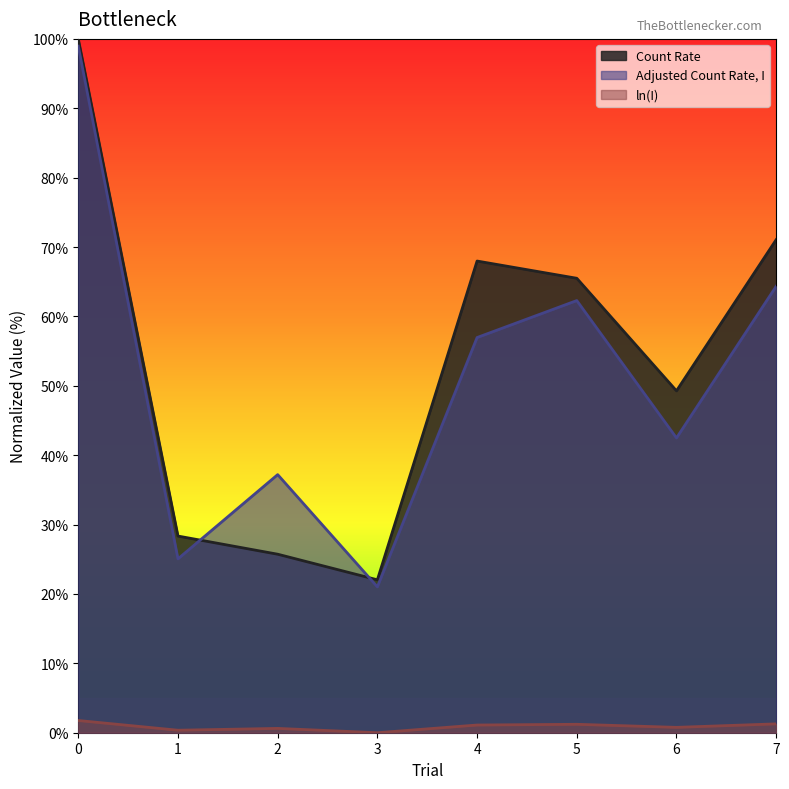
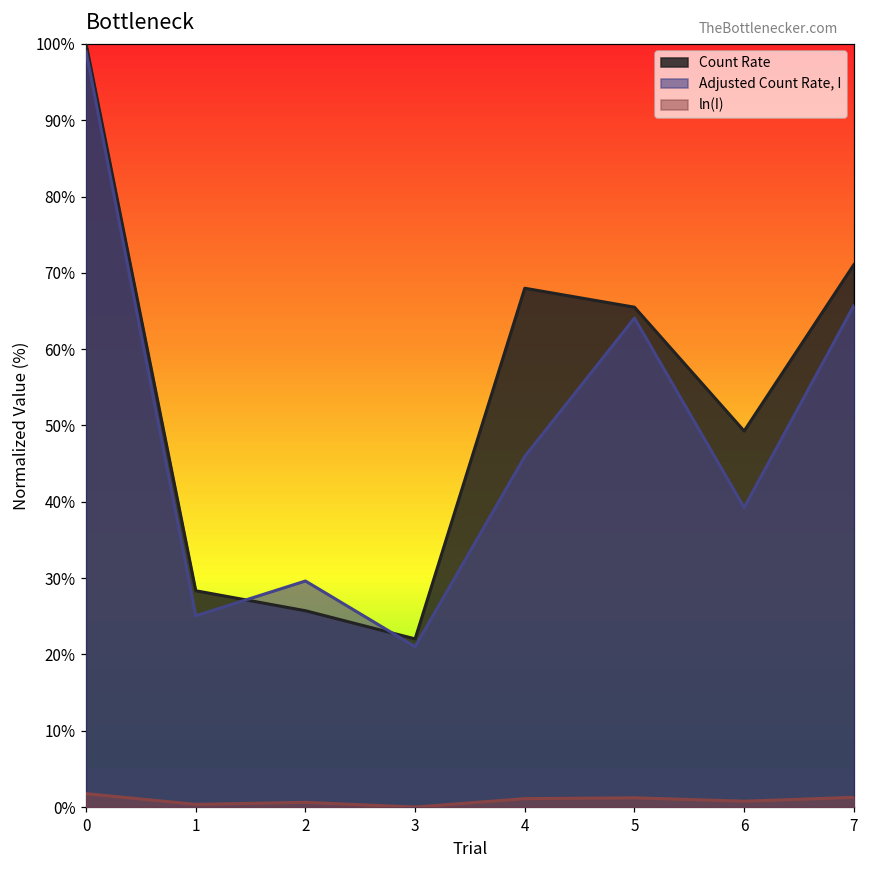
Adjusted Count Rate, I, 2: 37% -> 30%
Adjusted Count Rate, I, 4: 57% -> 46%
Adjusted Count Rate, I, 5: 62% -> 64%
Adjusted Count Rate, I, 6: 42% -> 39%
Adjusted Count Rate, I, 7: 64% -> 66%
